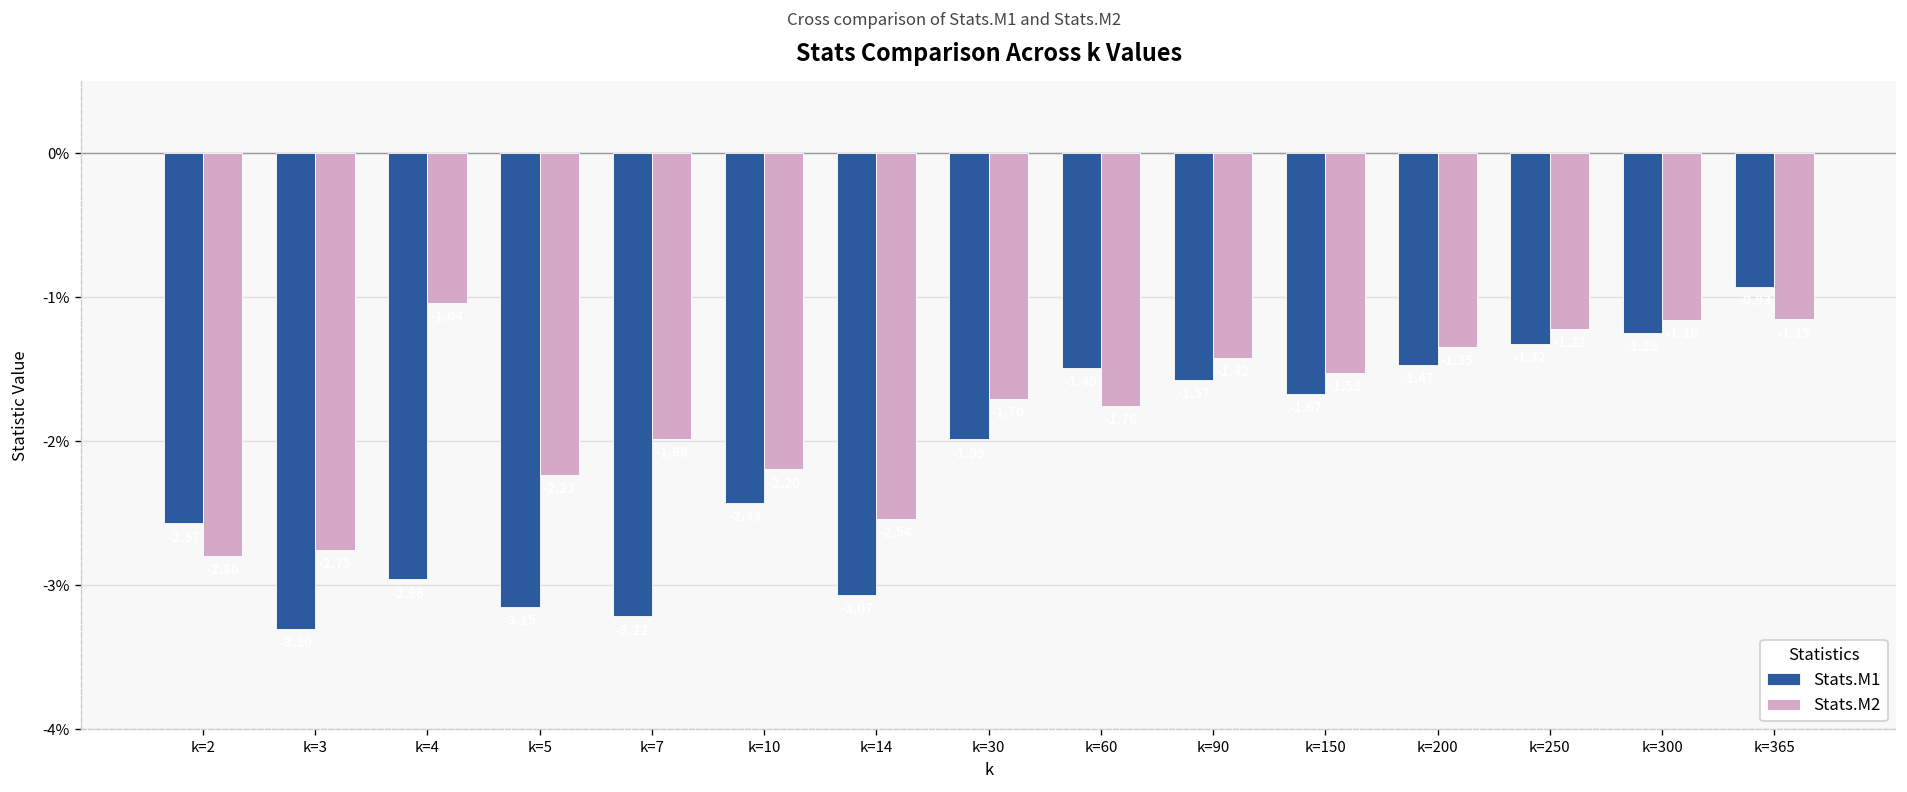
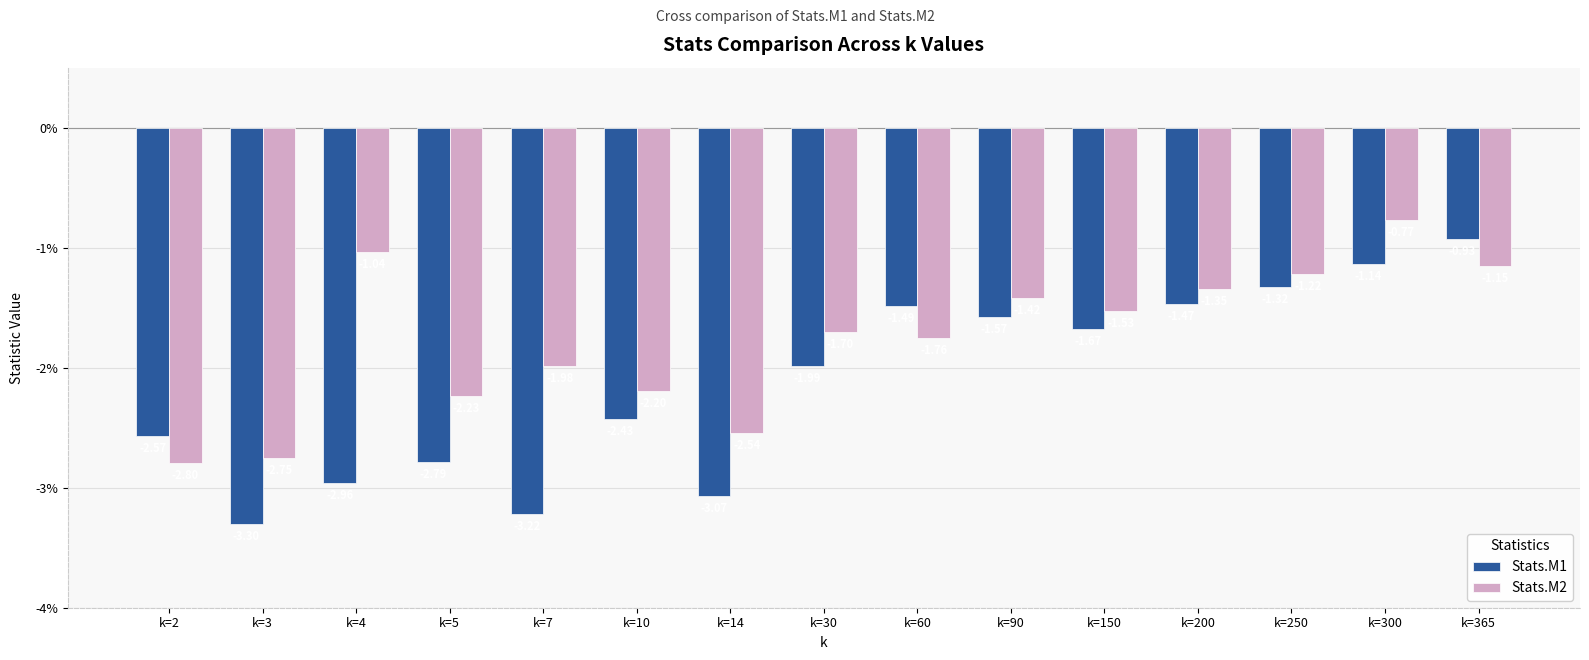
Stats.M1, k=5: -3.15% -> -2.79%
Stats.M1, k=300: -1.25% -> -1.14%
Stats.M2, k=300: -1.16% -> -0.77%
